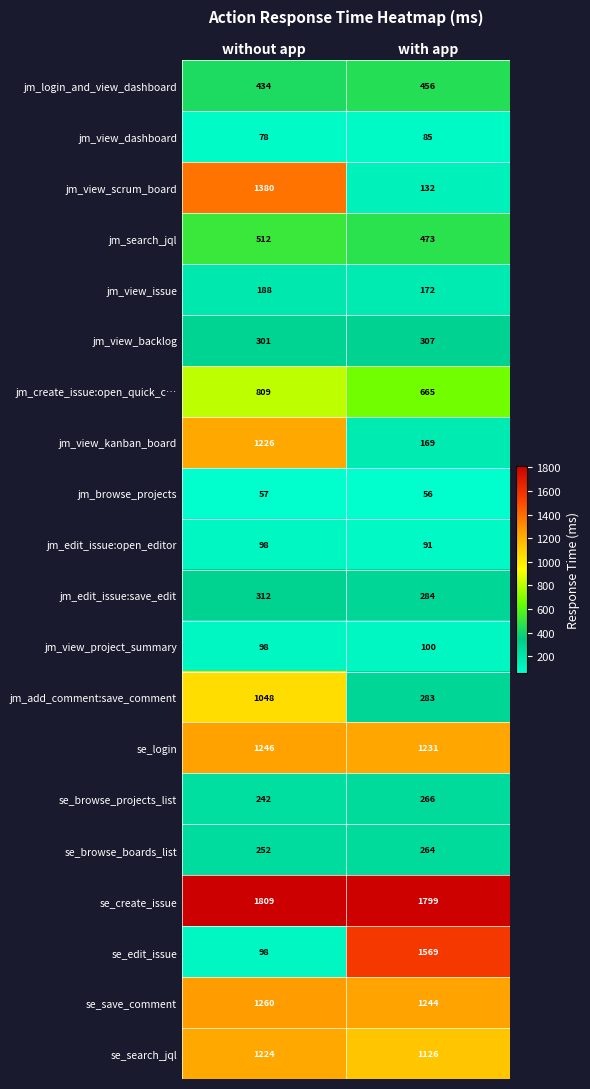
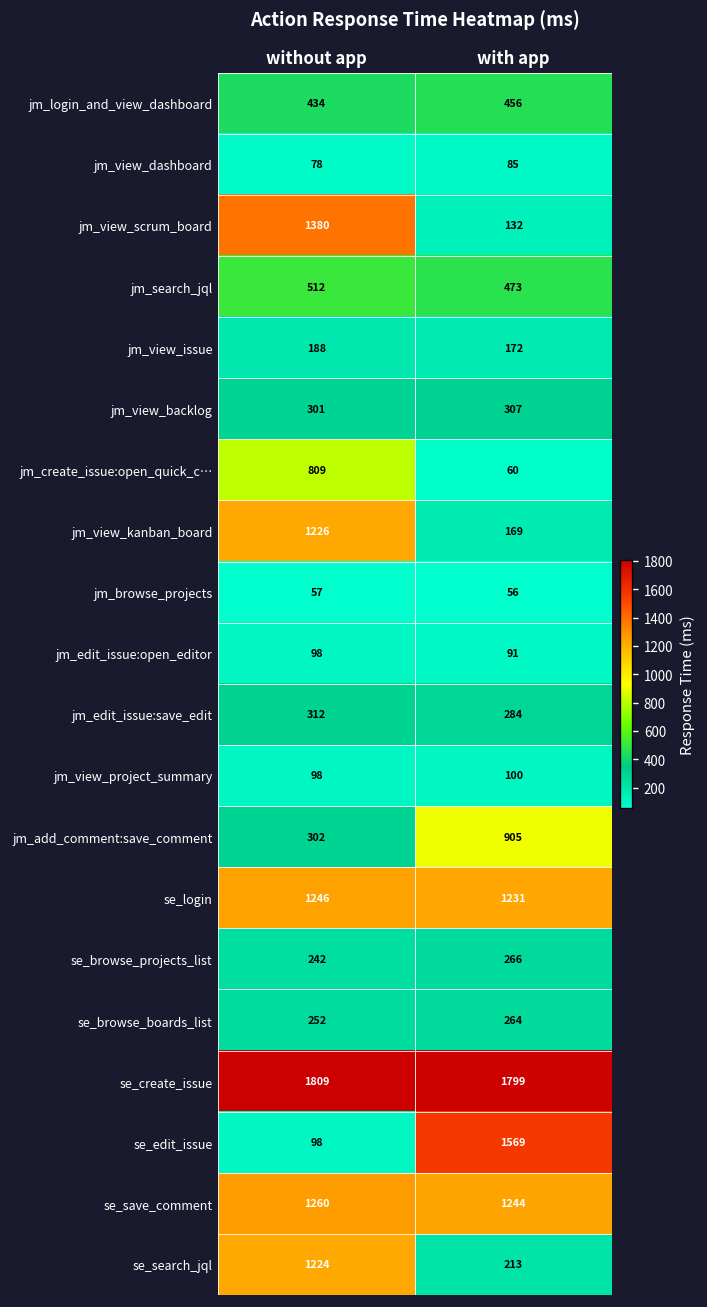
jm_create_issue:open_quick_c…, with app: 665 -> 60
jm_add_comment:save_comment, without app: 1048 -> 302
jm_add_comment:save_comment, with app: 283 -> 905
se_search_jql, with app: 1126 -> 213
